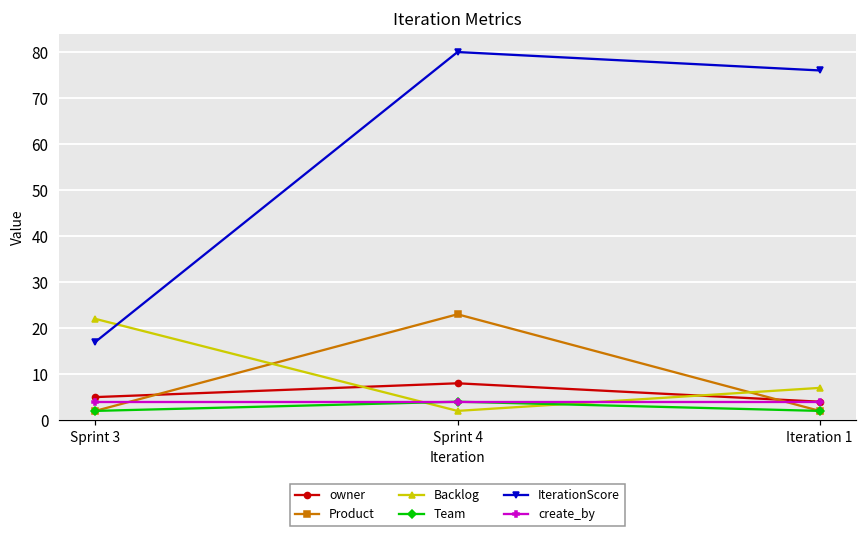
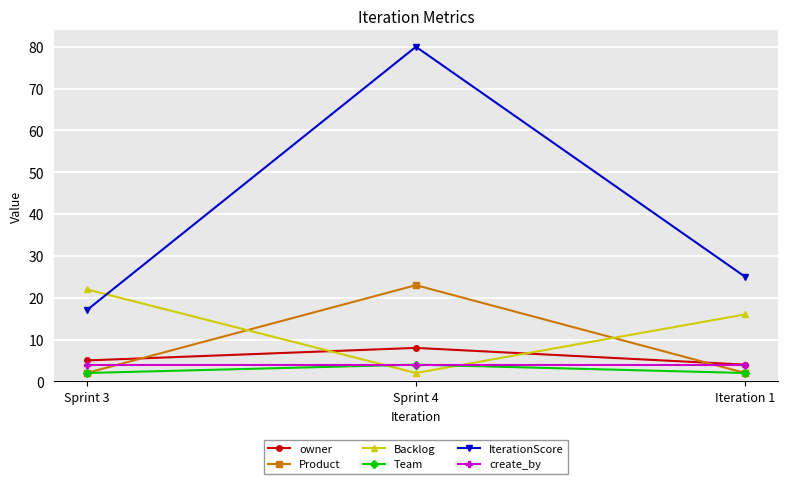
Backlog, Iteration 1: 7 -> 16
IterationScore, Iteration 1: 76 -> 25
